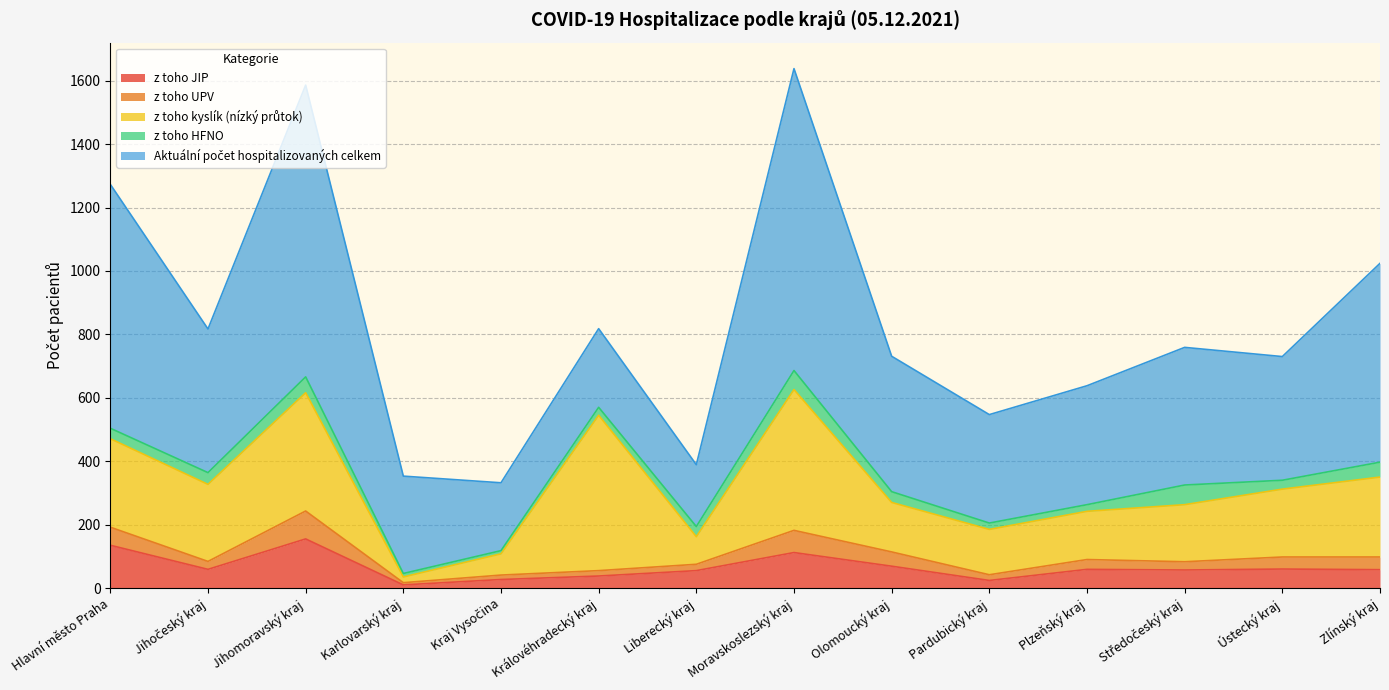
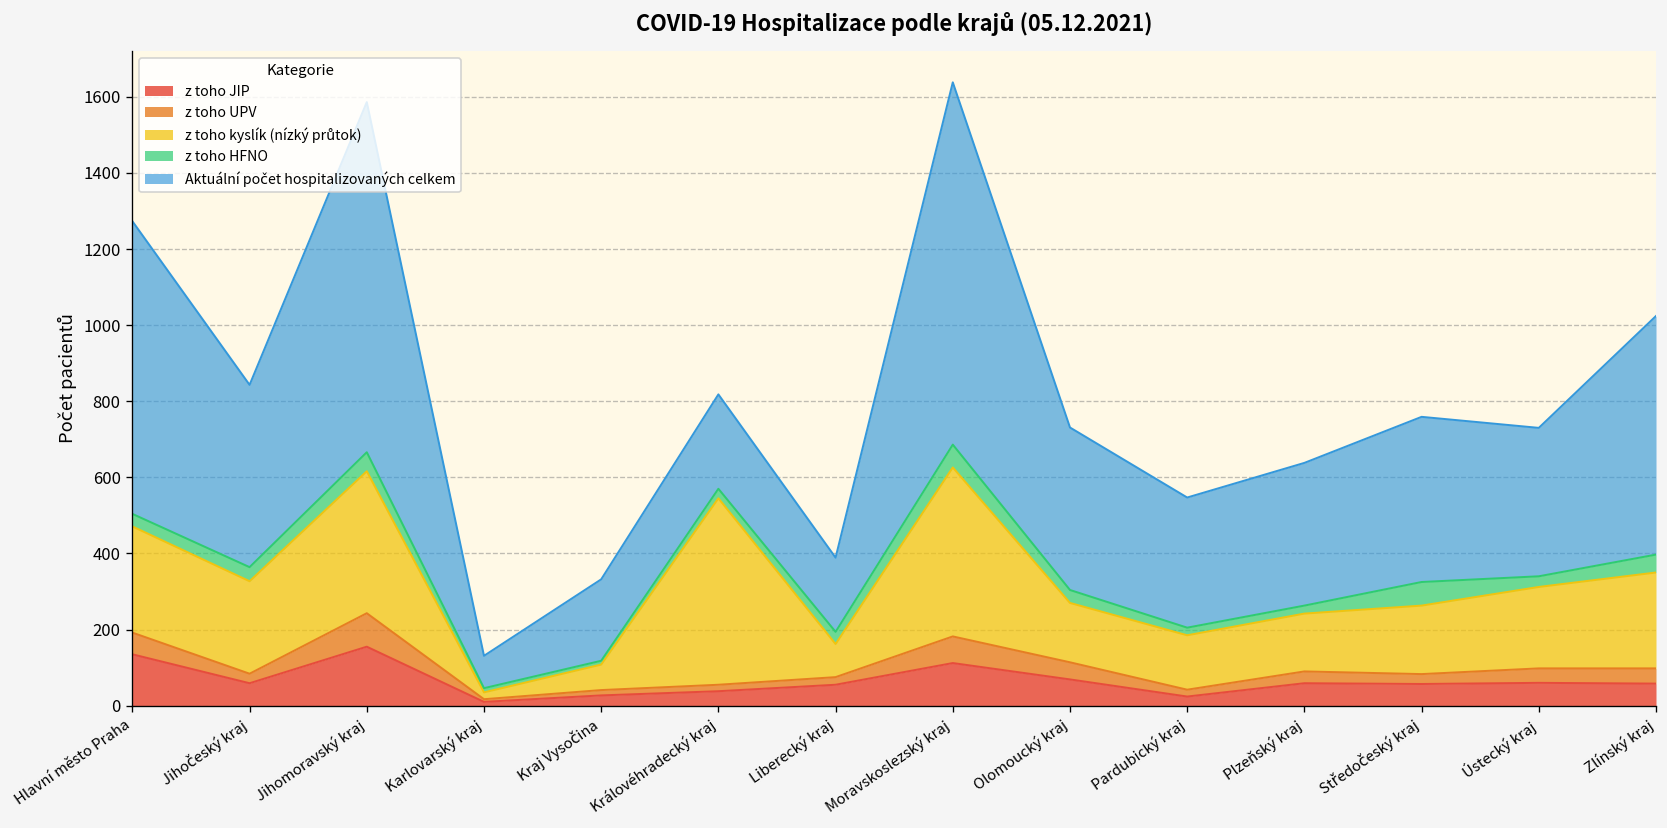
Aktuální počet hospitalizovaných celkem, Jihočeský kraj: 450 -> 480
Aktuální počet hospitalizovaných celkem, Karlovarský kraj: 310 -> 90
